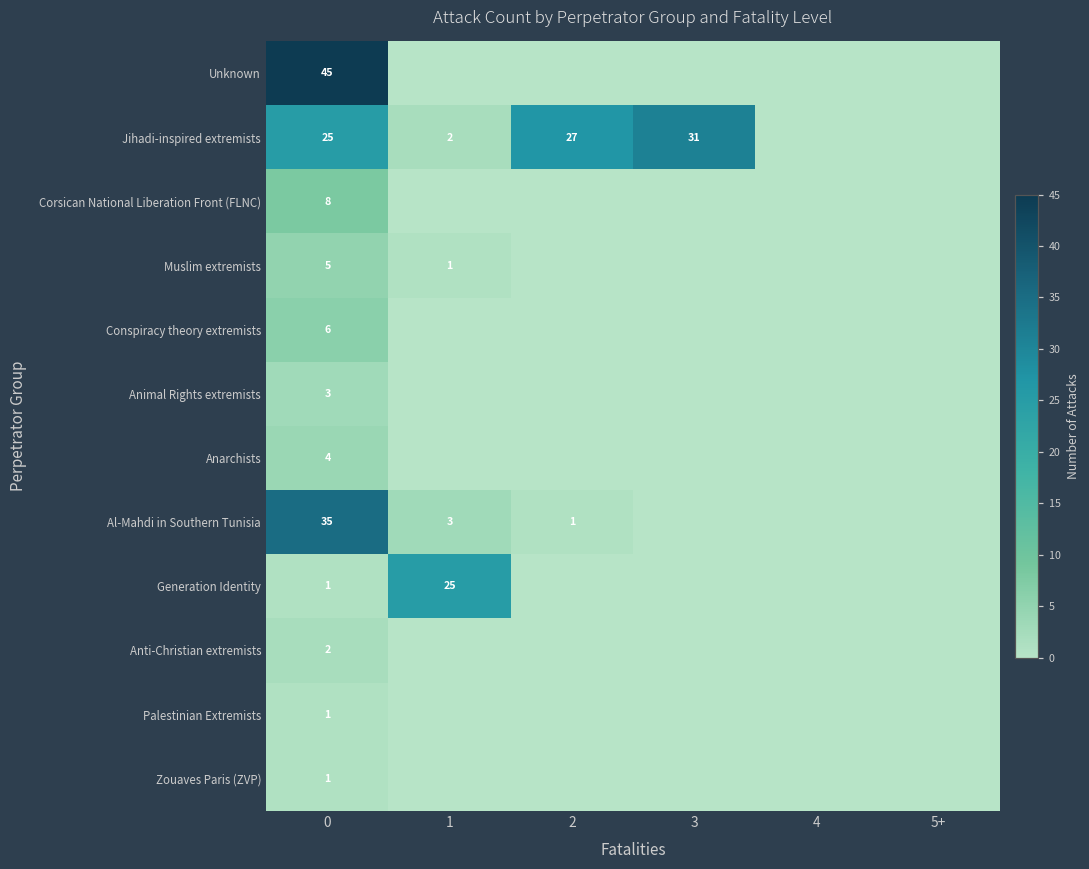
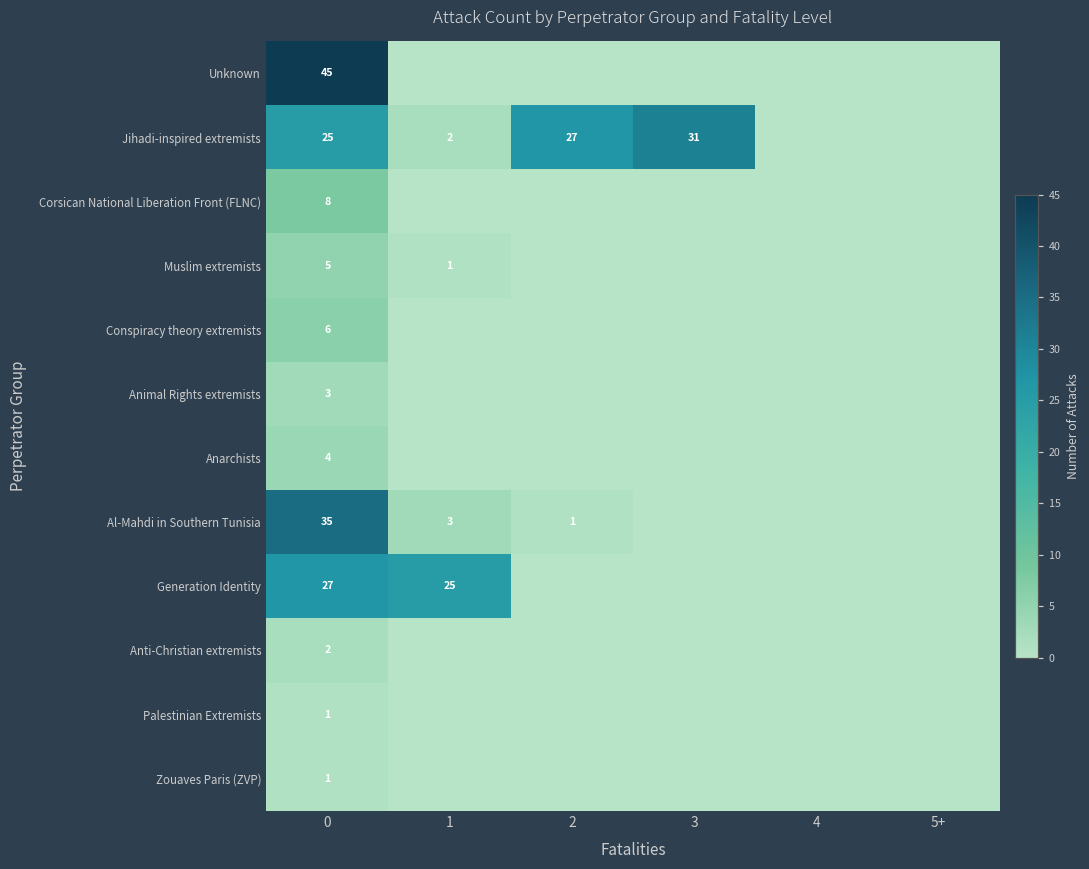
Generation Identity, 0: 1 -> 27
